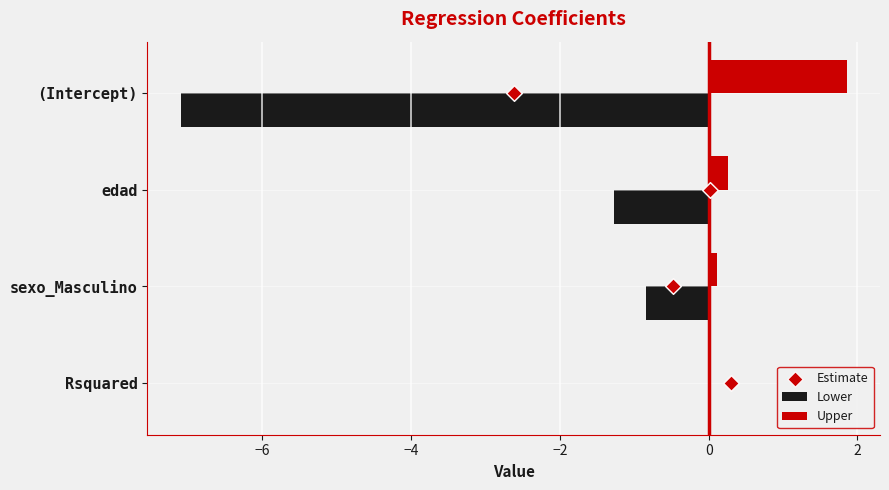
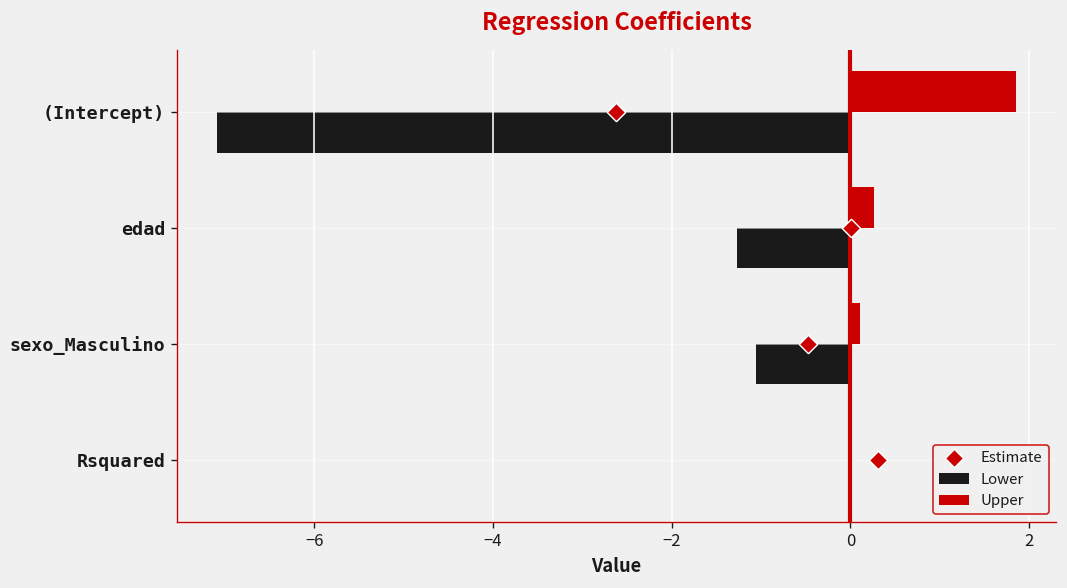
Lower, sexo_Masculino: -0.8 -> -1.1
